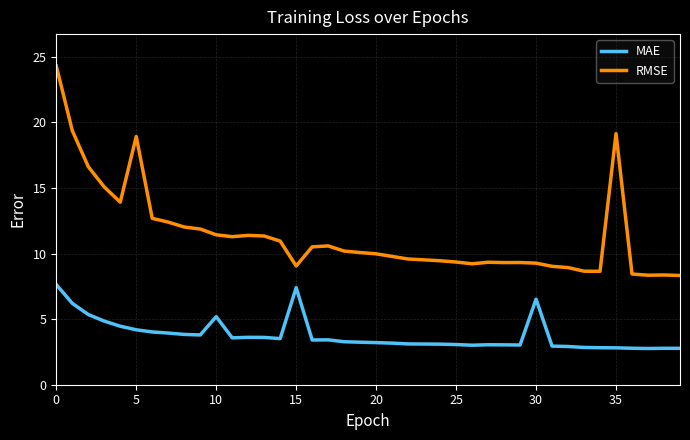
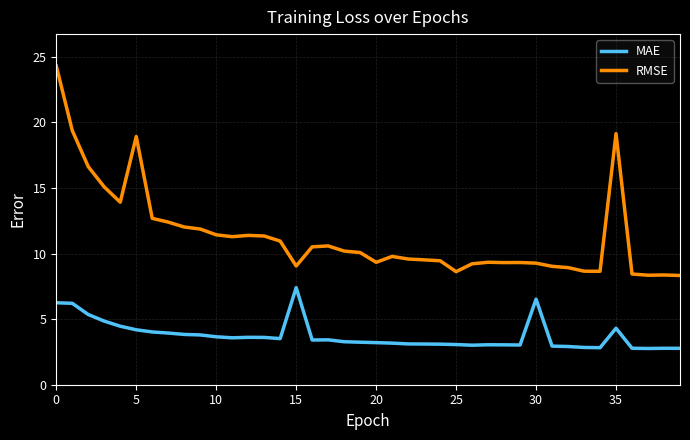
MAE, 0: 7.6 -> 6.2
MAE, 10: 5.2 -> 3.7
RMSE, 20: 10.0 -> 9.3
RMSE, 25: 9.4 -> 8.6
MAE, 35: 2.8 -> 4.3
